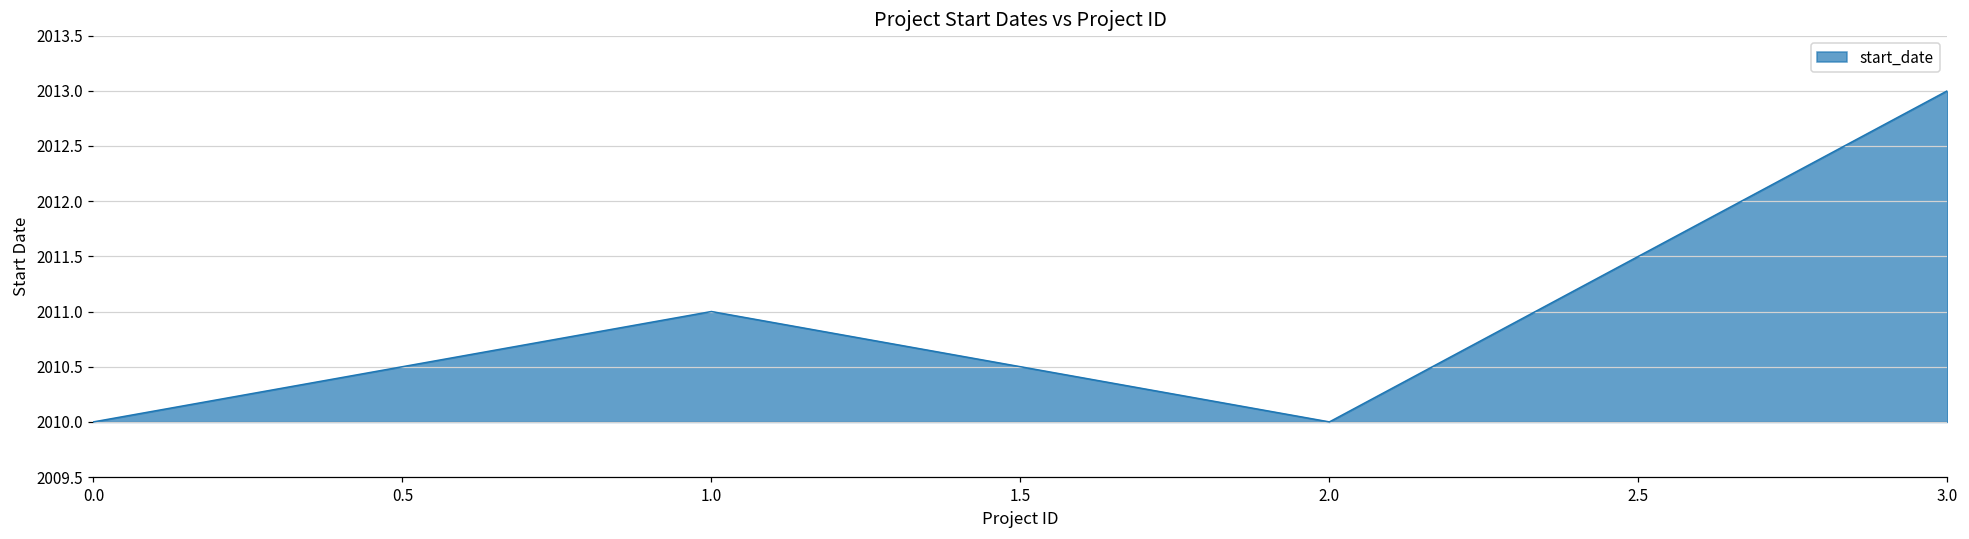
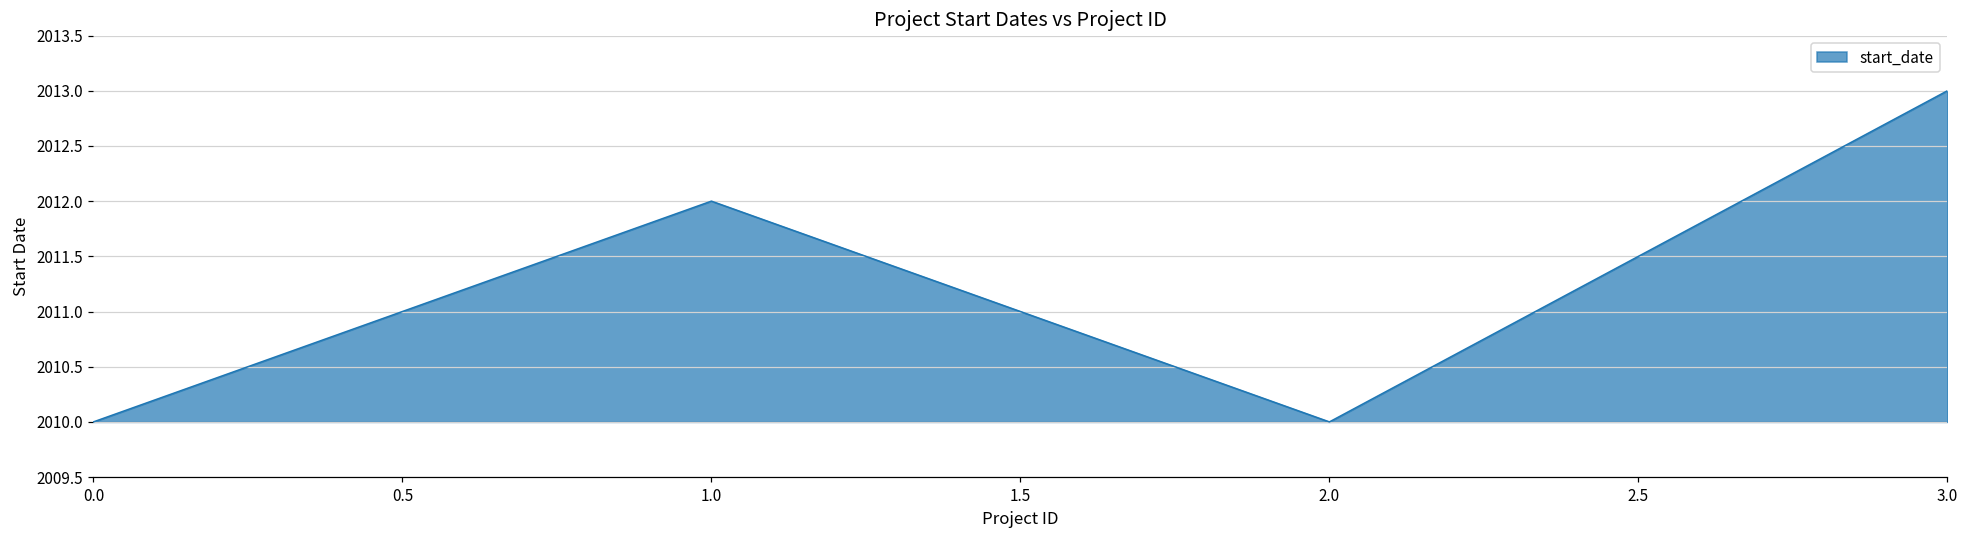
1.0: 2011 -> 2012
